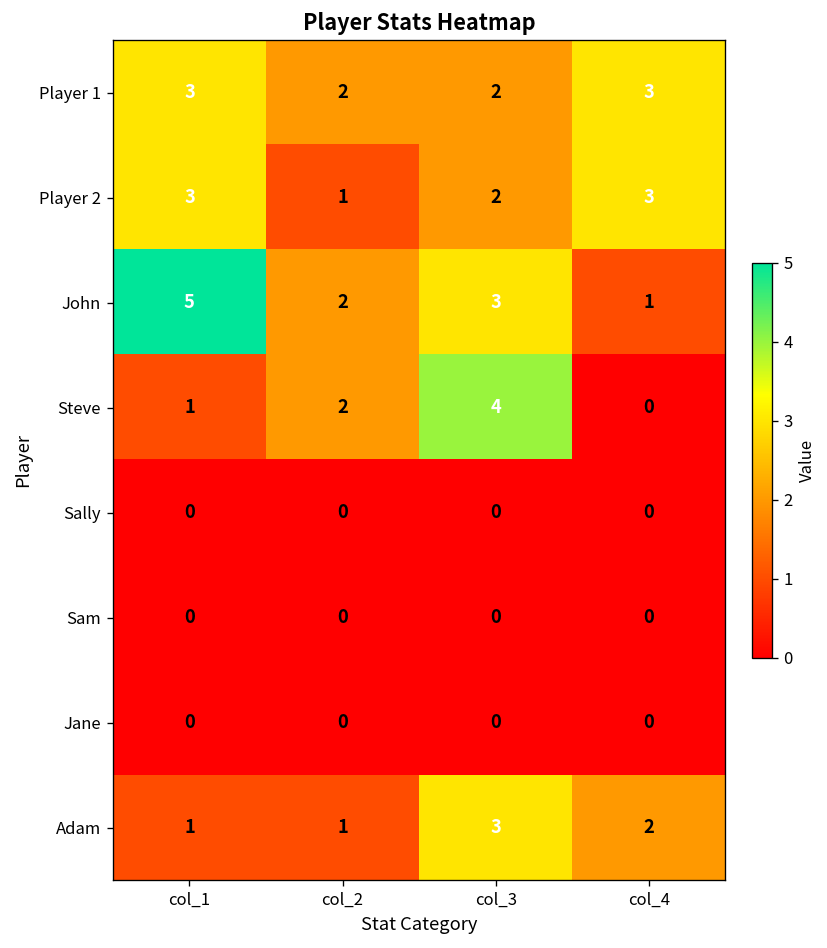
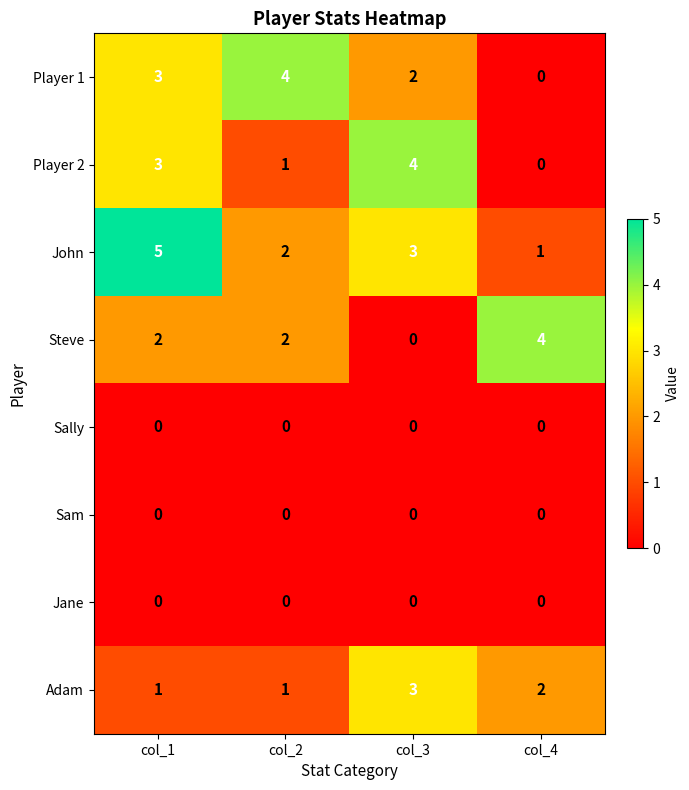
Player 1, col_2: 2 -> 4
Player 1, col_4: 3 -> 0
Player 2, col_3: 2 -> 4
Player 2, col_4: 3 -> 0
Steve, col_1: 1 -> 2
Steve, col_3: 4 -> 0
Steve, col_4: 0 -> 4
